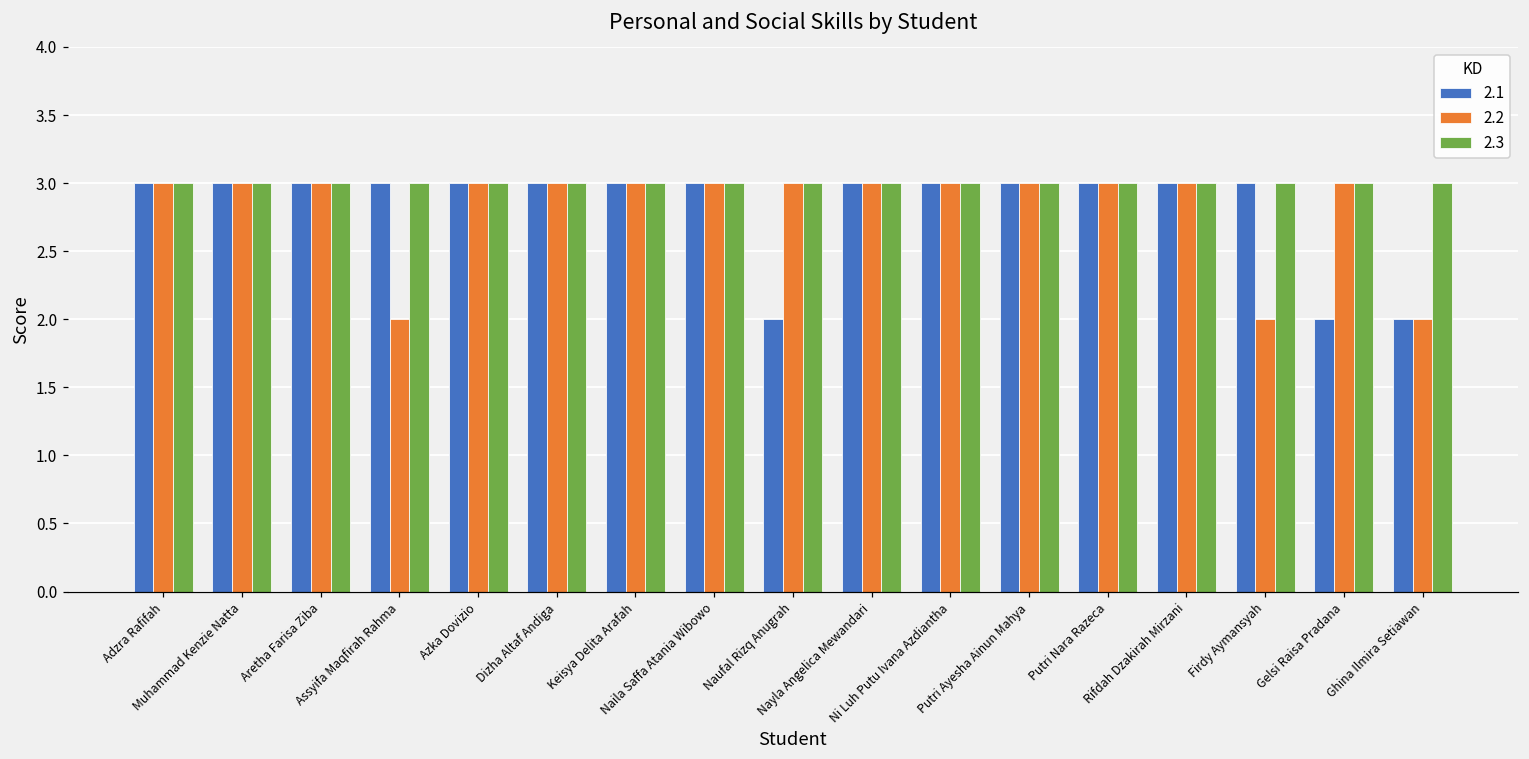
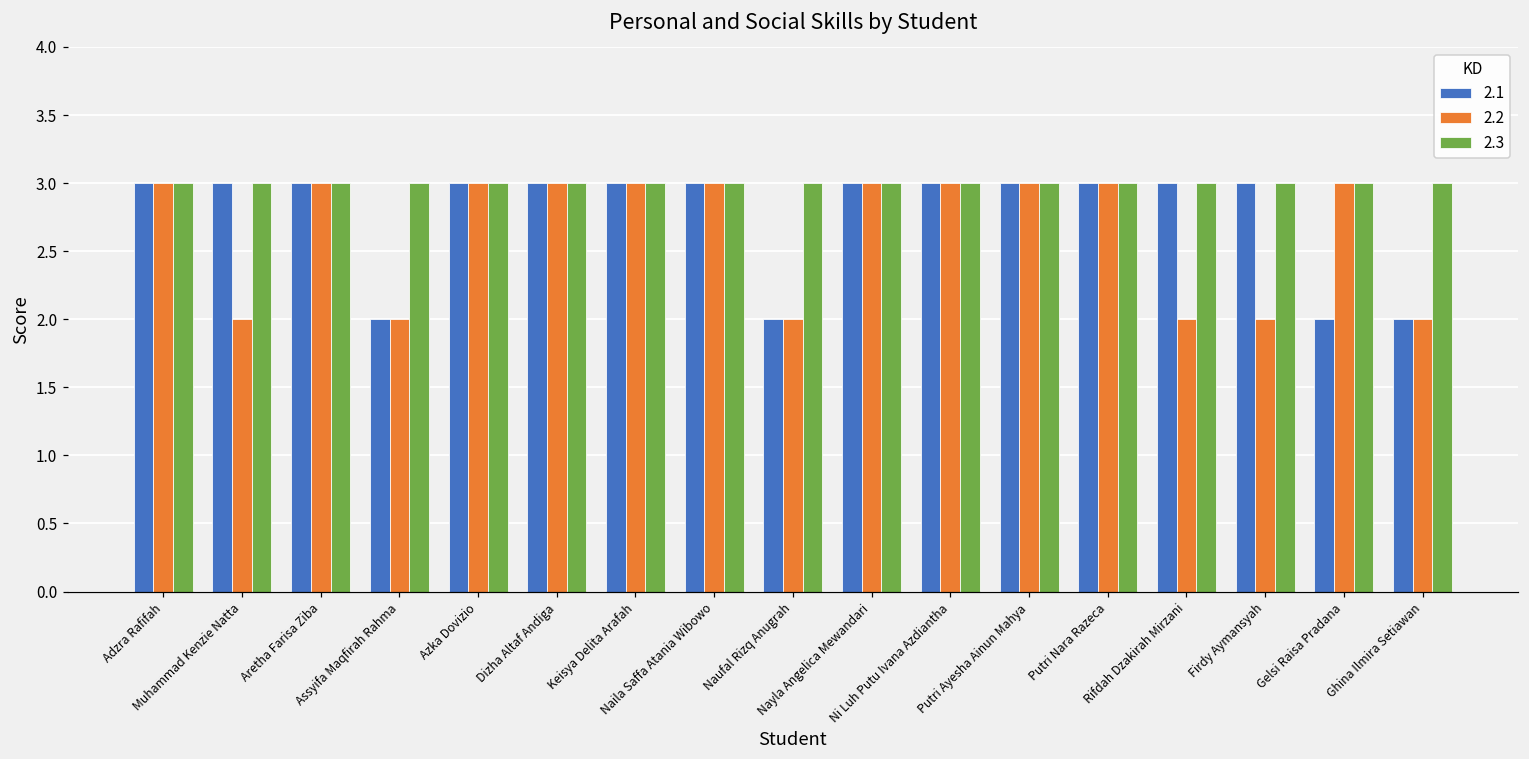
2.2, Muhammad Kenzie Natta: 3 -> 2
2.1, Assyifa Maqfirah Rahma: 3 -> 2
2.2, Naufal Rizq Anugrah: 3 -> 2
2.2, Rifdah Dzakirah Mirzani: 3 -> 2
